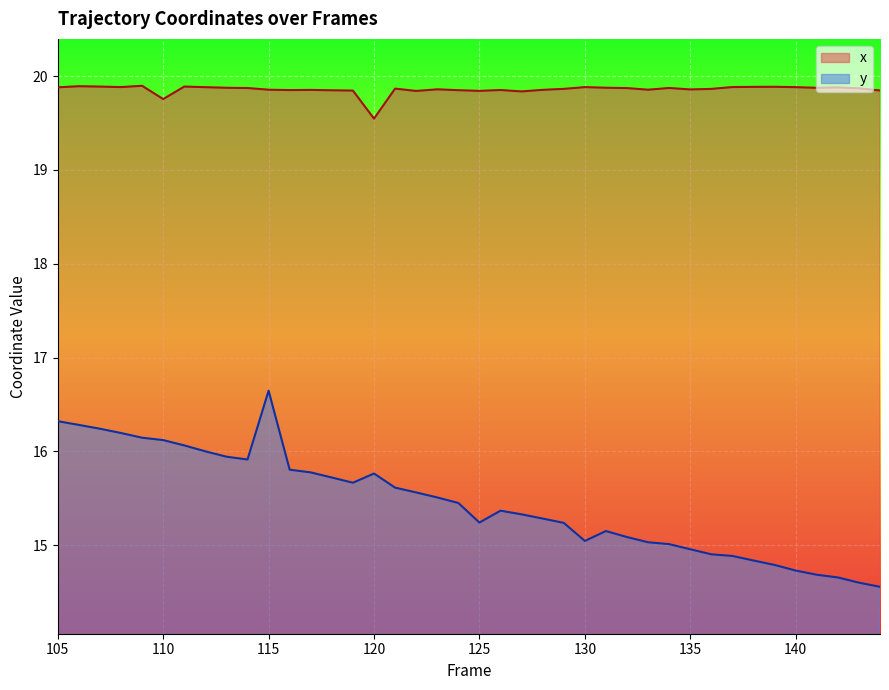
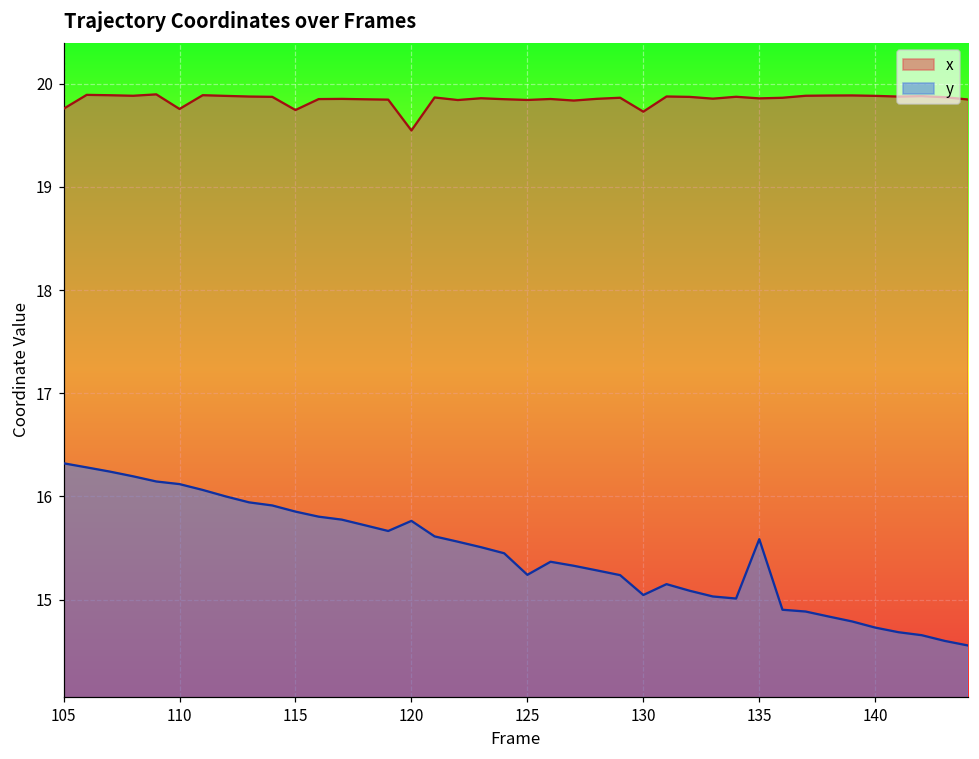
x, 105: 19.9 -> 19.8
x, 115: 19.9 -> 19.7
y, 115: 16.6 -> 15.9
x, 130: 19.9 -> 19.7
y, 135: 15.0 -> 15.6
